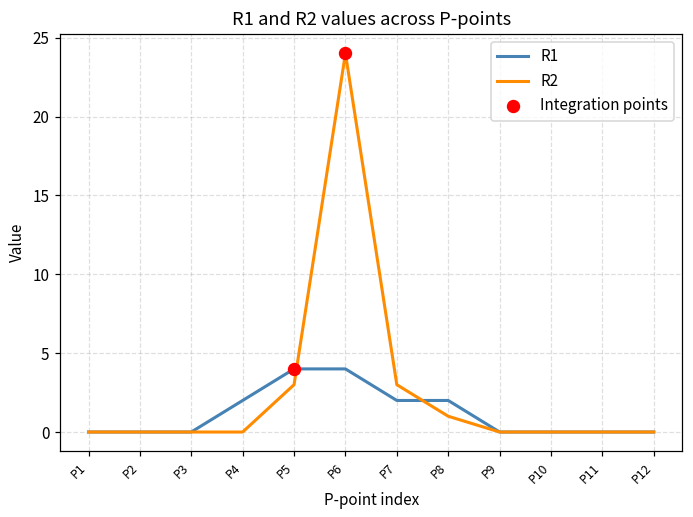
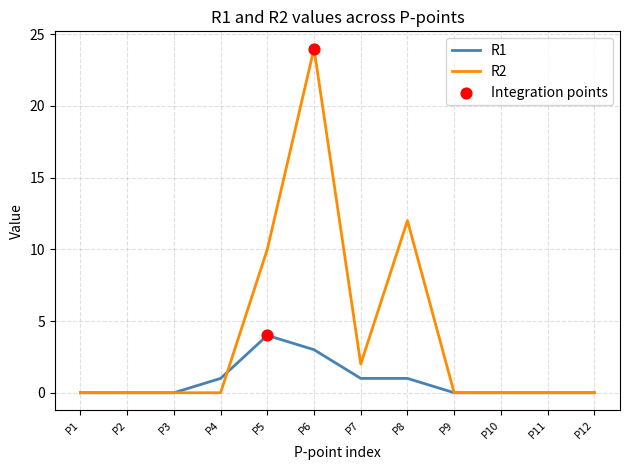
R1, P4: 2 -> 1
R2, P5: 3 -> 10
R1, P6: 4 -> 3
R1, P7: 2 -> 1
R2, P7: 3 -> 2
R1, P8: 2 -> 1
R2, P8: 1 -> 12
